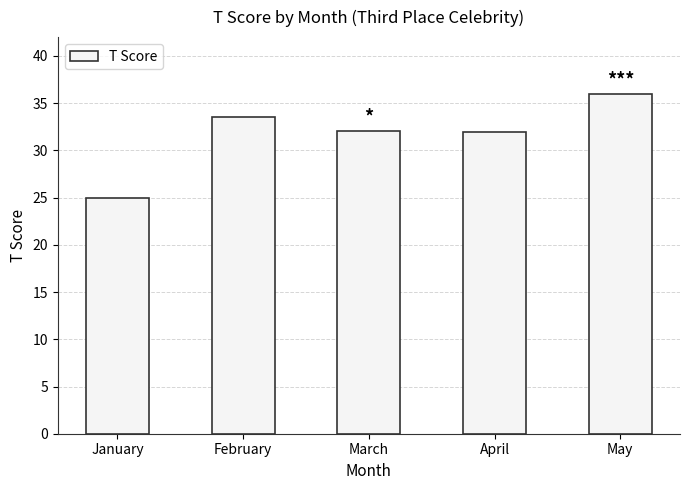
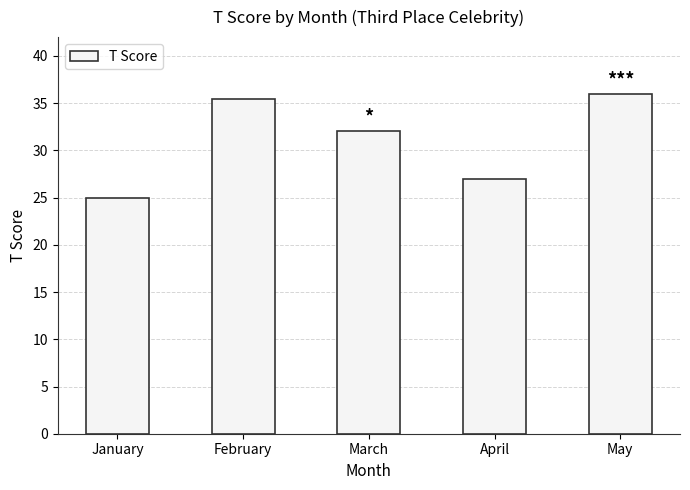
February: 34 -> 35
April: 32 -> 27
